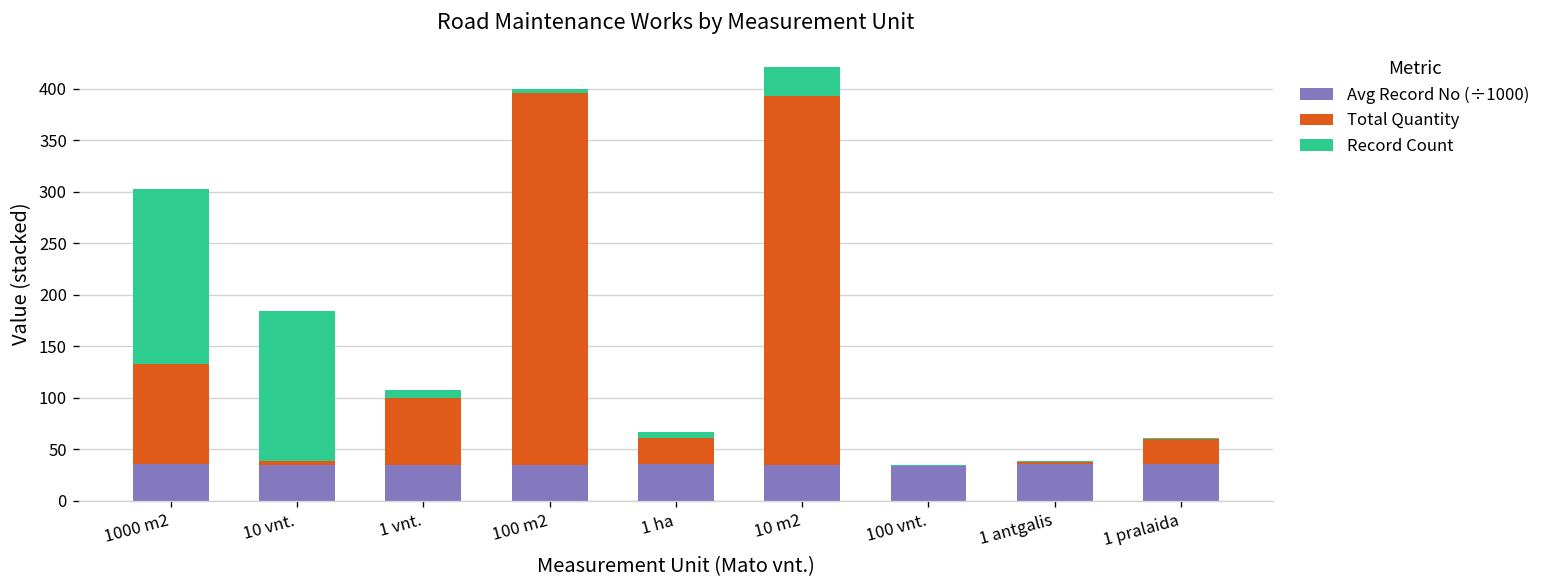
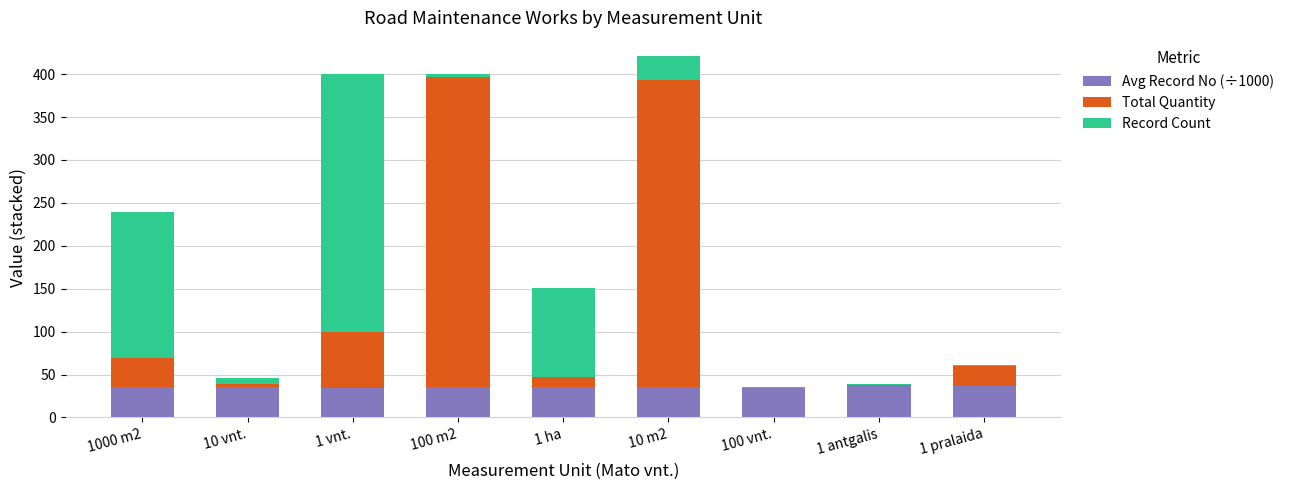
Total Quantity, 1000 m2: 100 -> 30
Record Count, 10 vnt.: 150 -> 10
Record Count, 1 vnt.: 10 -> 300
Total Quantity, 1 ha: 30 -> 10
Record Count, 1 ha: 10 -> 100
